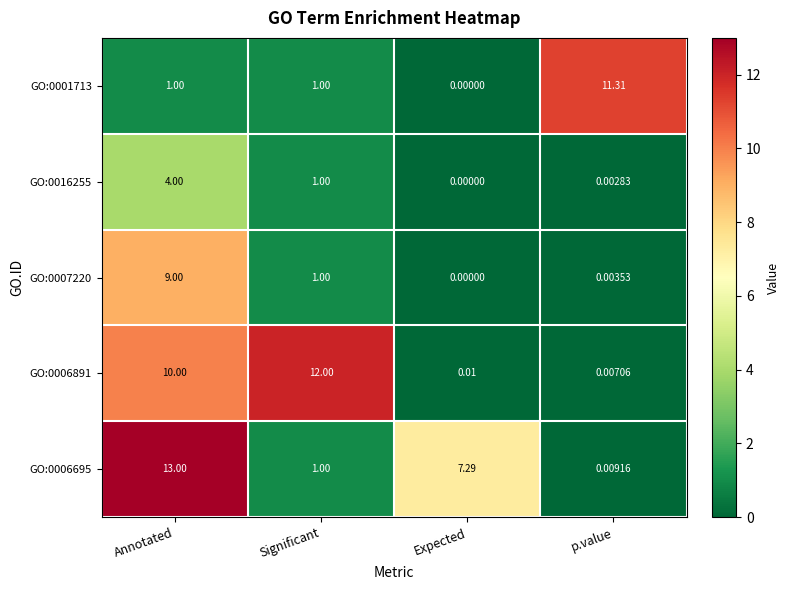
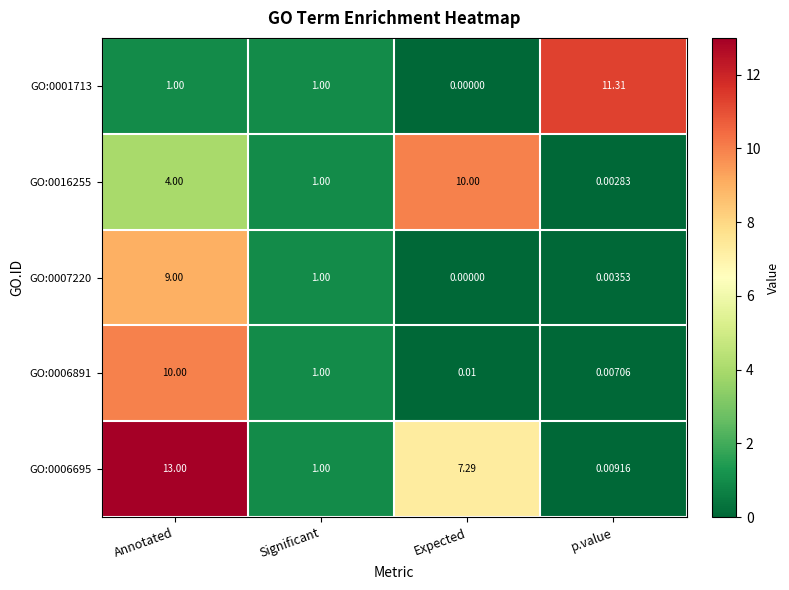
GO:0016255, Expected: 0.00000 -> 10.00
GO:0006891, Significant: 12.00 -> 1.00
